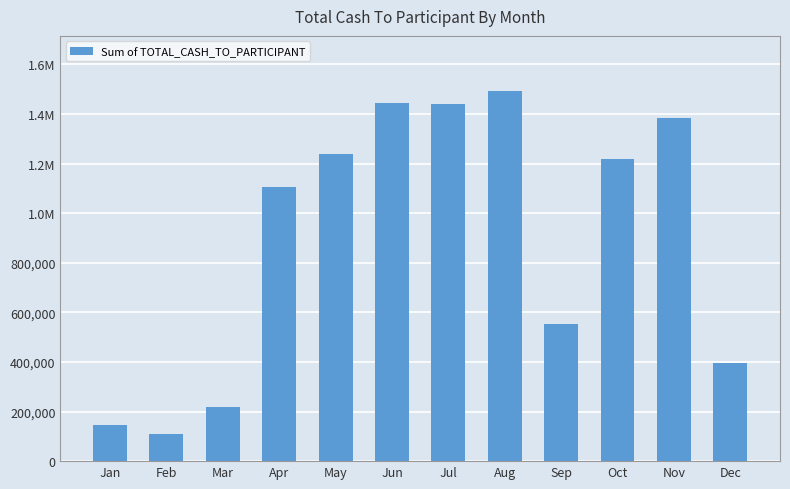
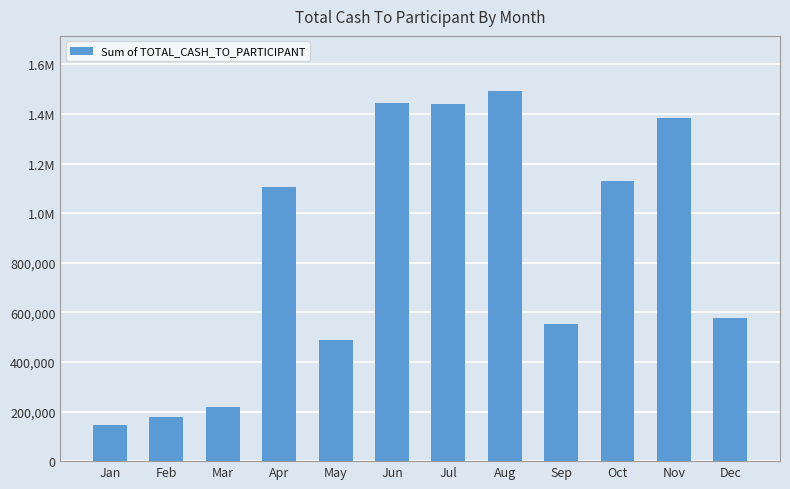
Feb: 110,000 -> 180,000
May: 1,240,000 -> 490,000
Oct: 1,220,000 -> 1,130,000
Dec: 390,000 -> 580,000
